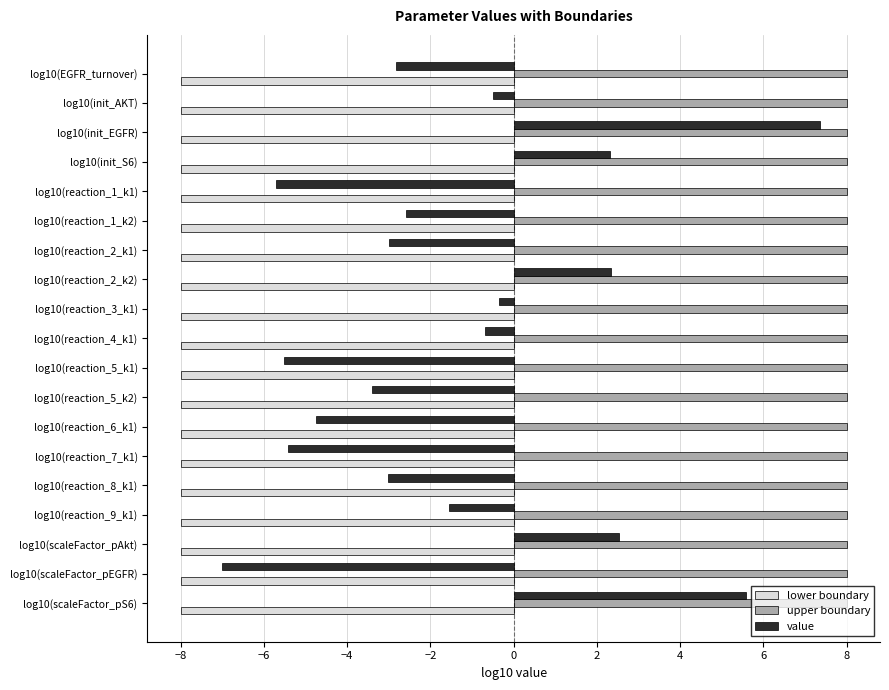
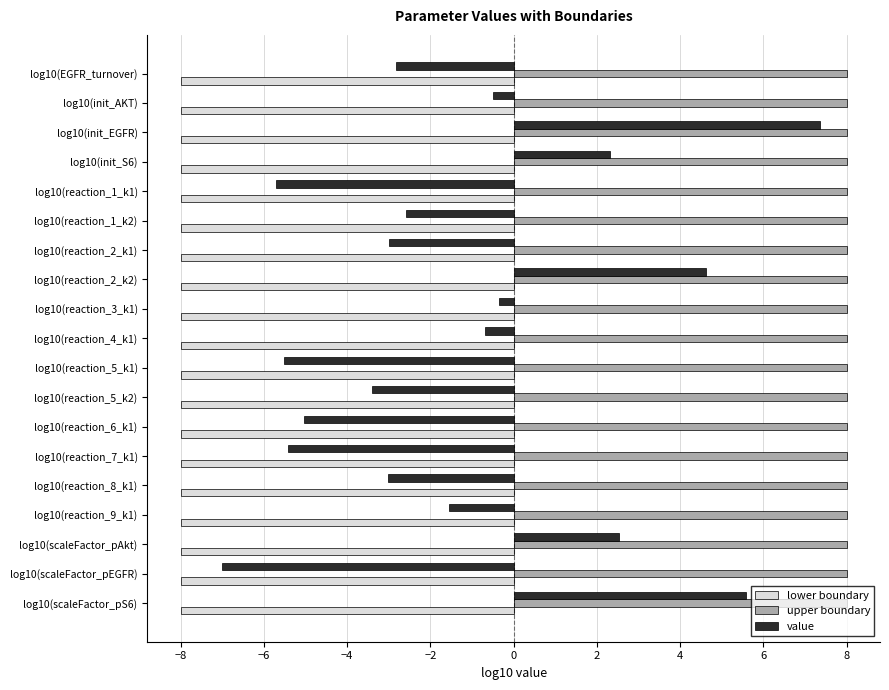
value, log10(reaction_2_k2): 2.3 -> 4.6
value, log10(reaction_6_k1): -4.7 -> -5.0
